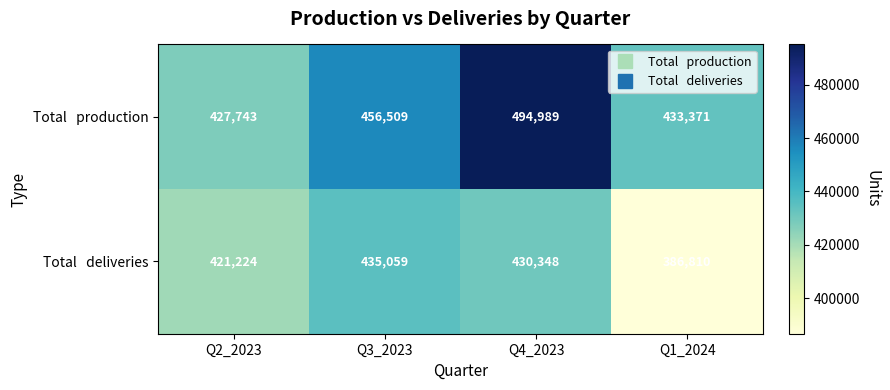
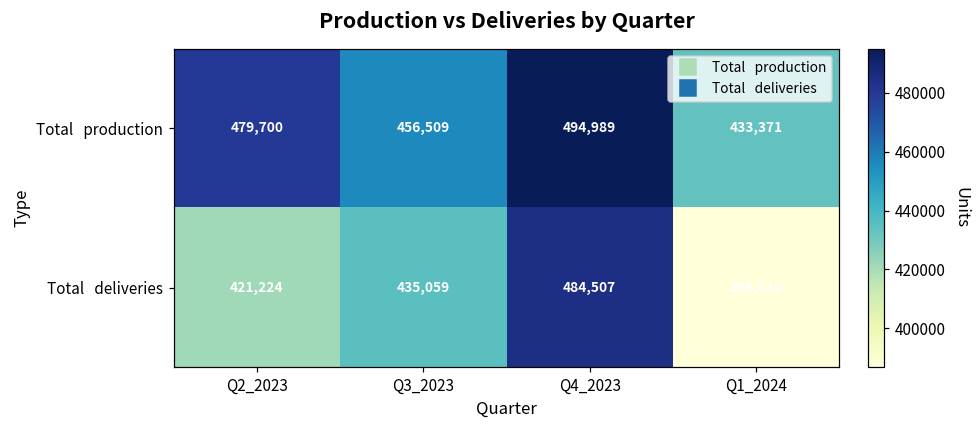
Total production, Q2_2023: 427,743 -> 479,700
Total deliveries, Q4_2023: 430,348 -> 484,507
